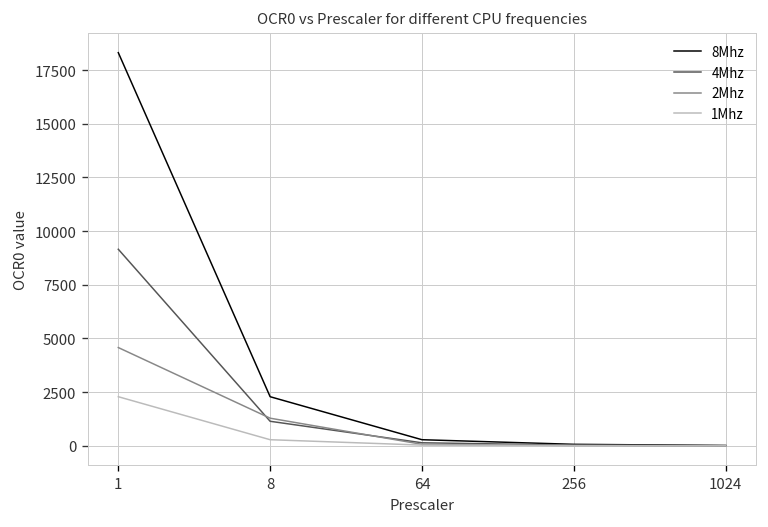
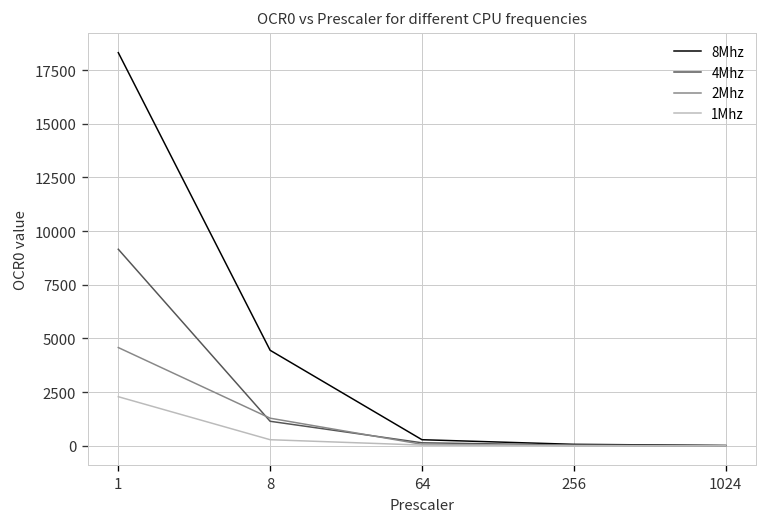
8Mhz, 8: 2300 -> 4500
